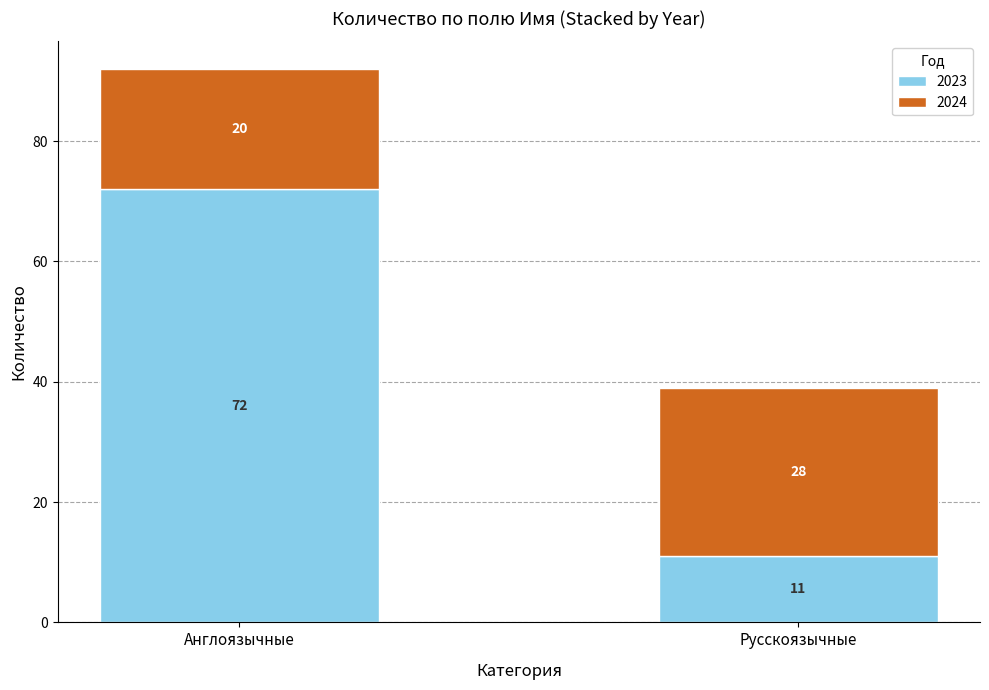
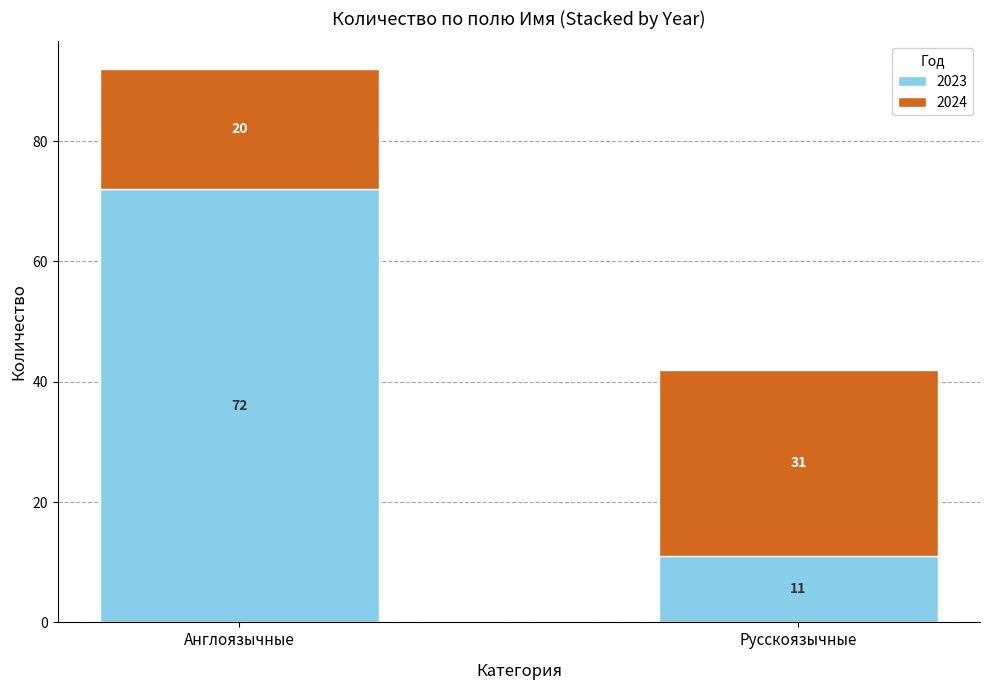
2024, Русскоязычные: 28 -> 31
